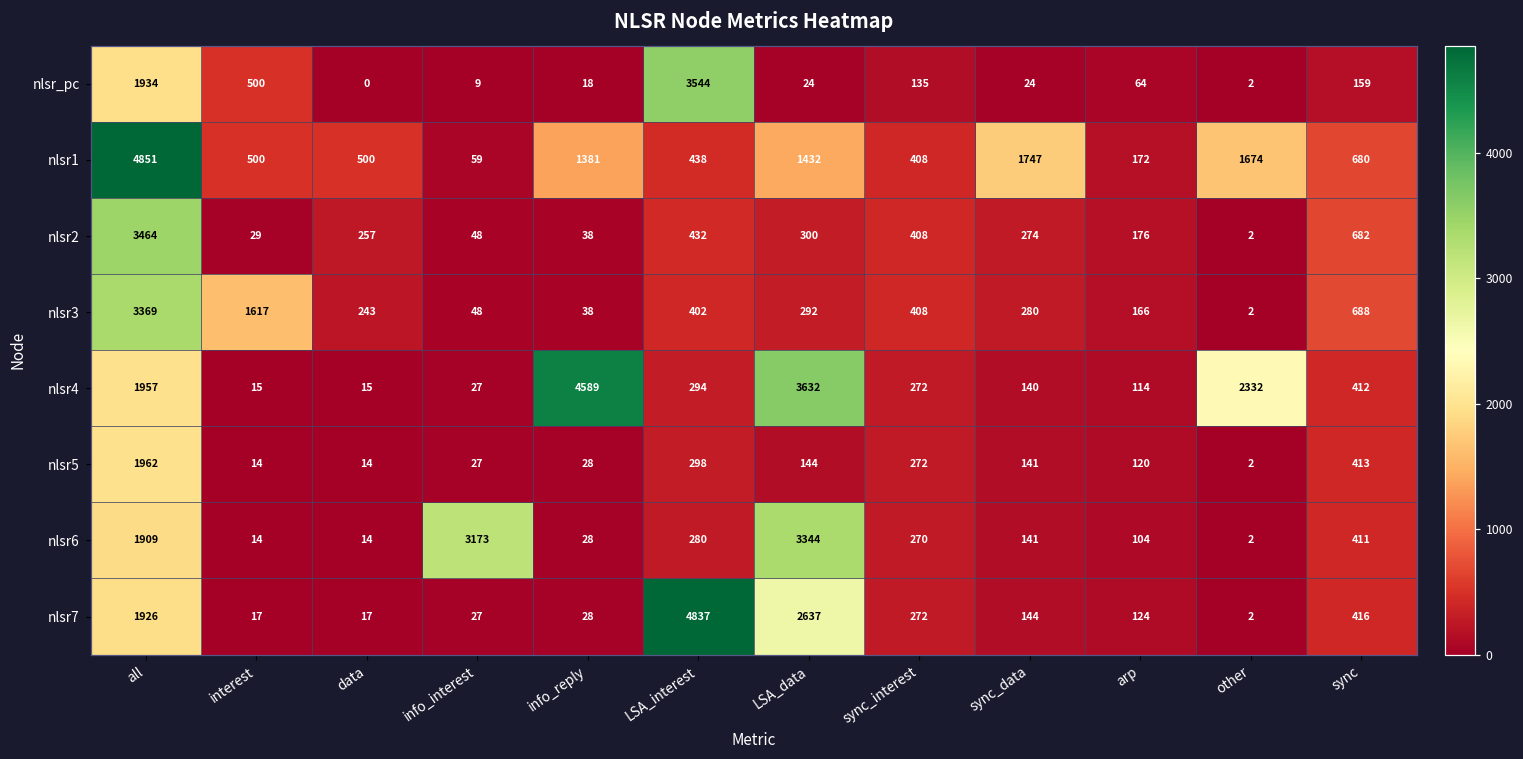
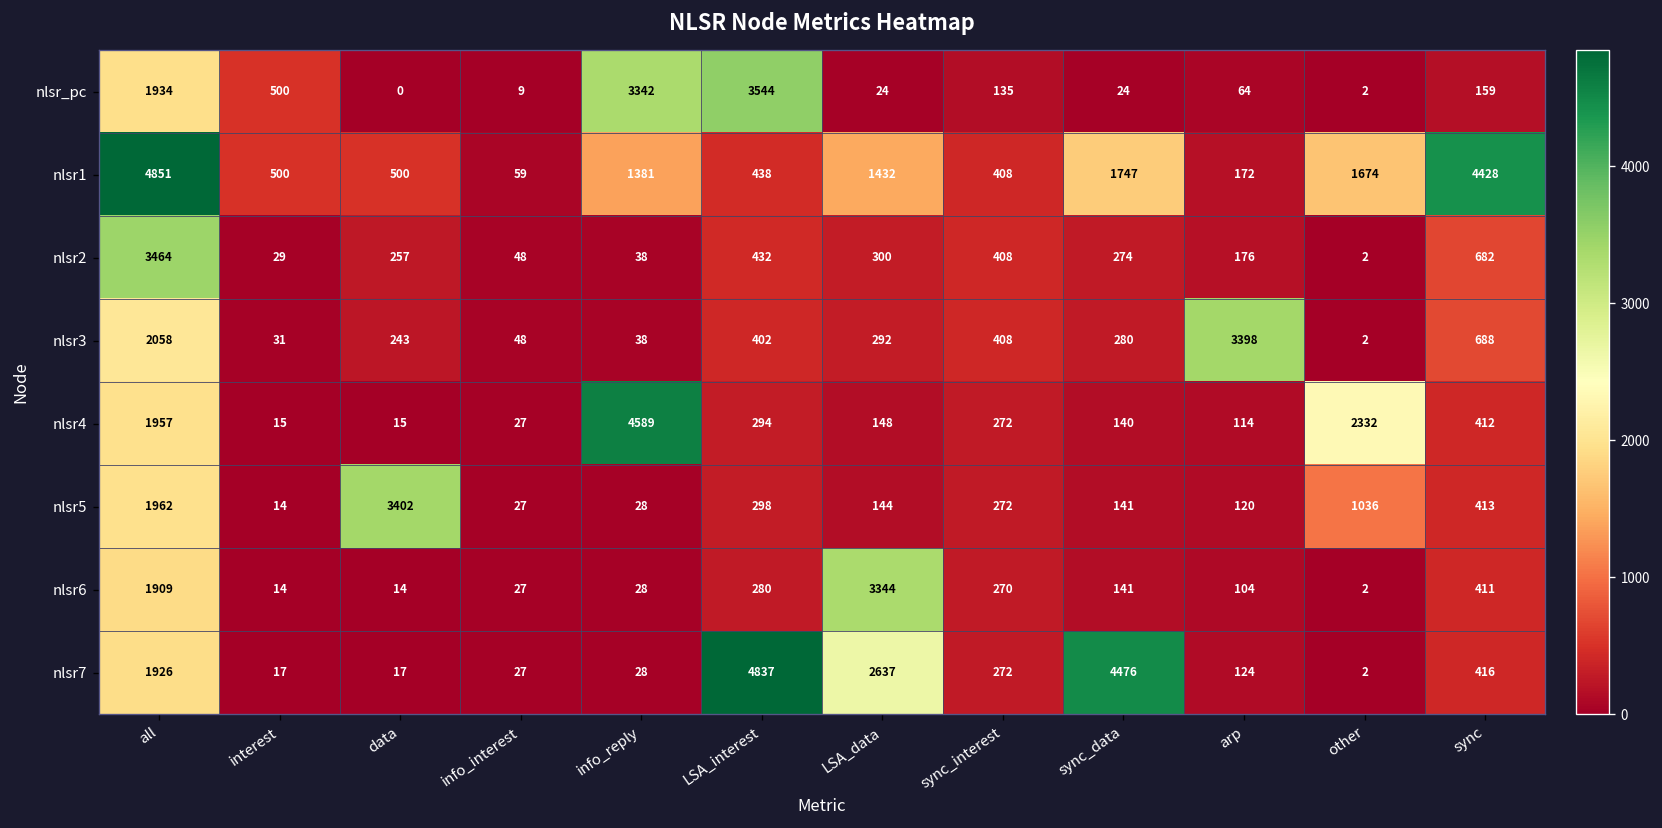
nlsr_pc, info_reply: 18 -> 3342
nlsr1, sync: 680 -> 4428
nlsr3, all: 3369 -> 2058
nlsr3, interest: 1617 -> 31
nlsr3, arp: 166 -> 3398
nlsr4, LSA_data: 3632 -> 148
nlsr5, data: 14 -> 3402
nlsr5, other: 2 -> 1036
nlsr6, info_interest: 3173 -> 27
nlsr7, sync_data: 144 -> 4476
